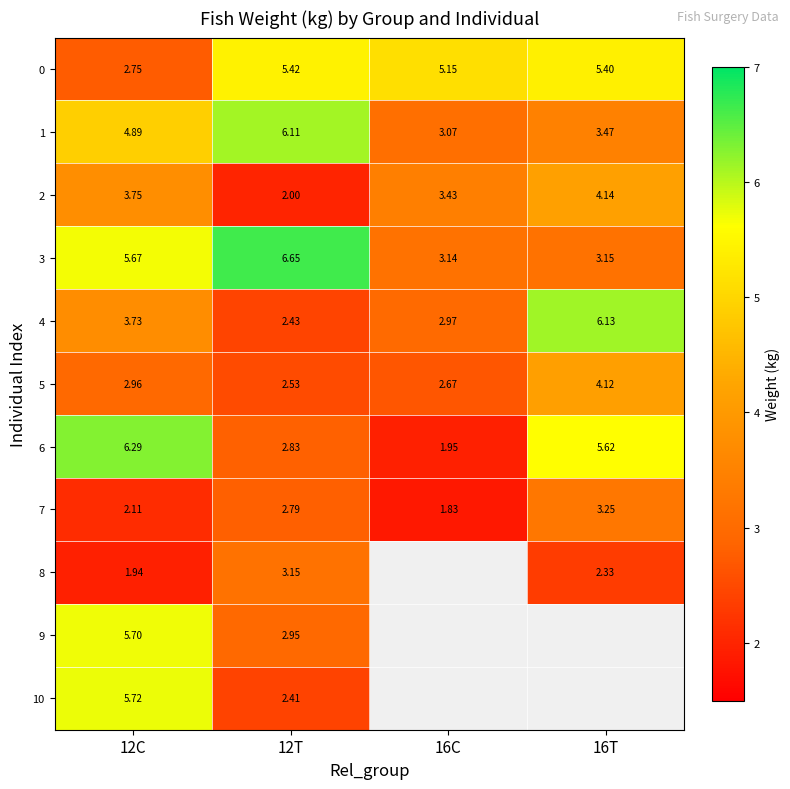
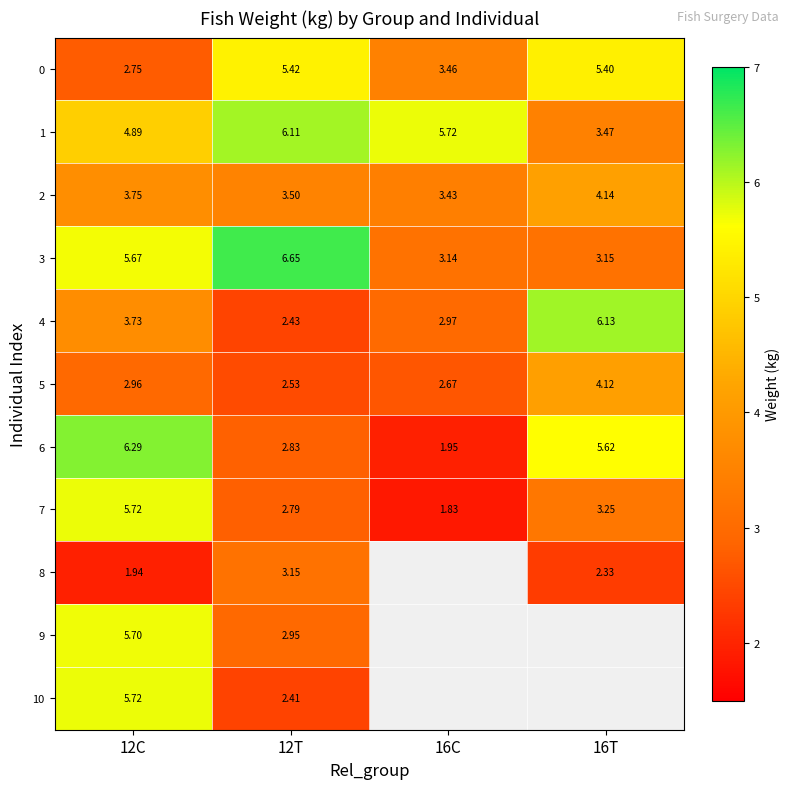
0, 16C: 5.15 -> 3.46
1, 16C: 3.07 -> 5.72
2, 12T: 2.00 -> 3.50
7, 12C: 2.11 -> 5.72
